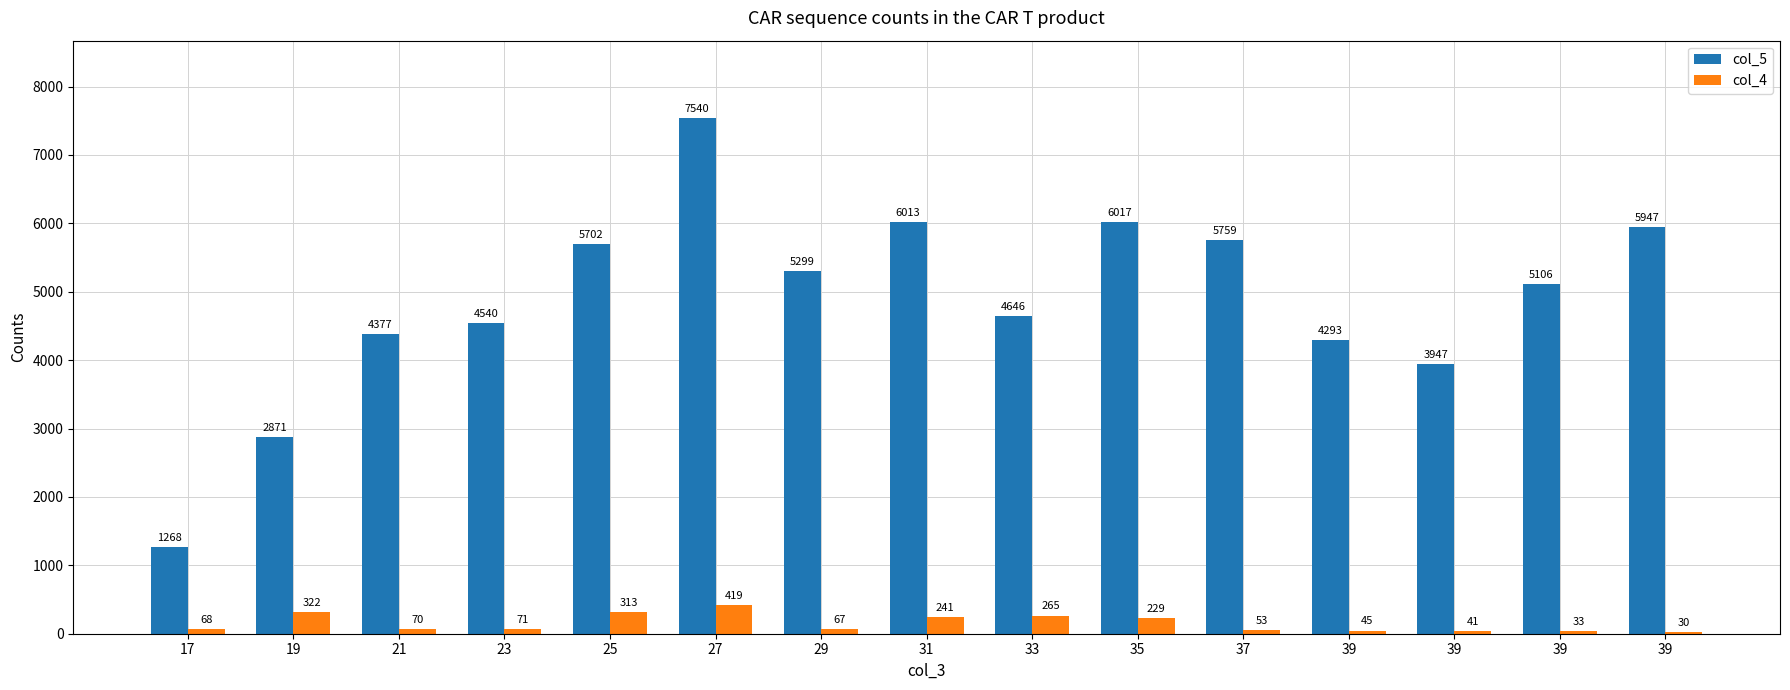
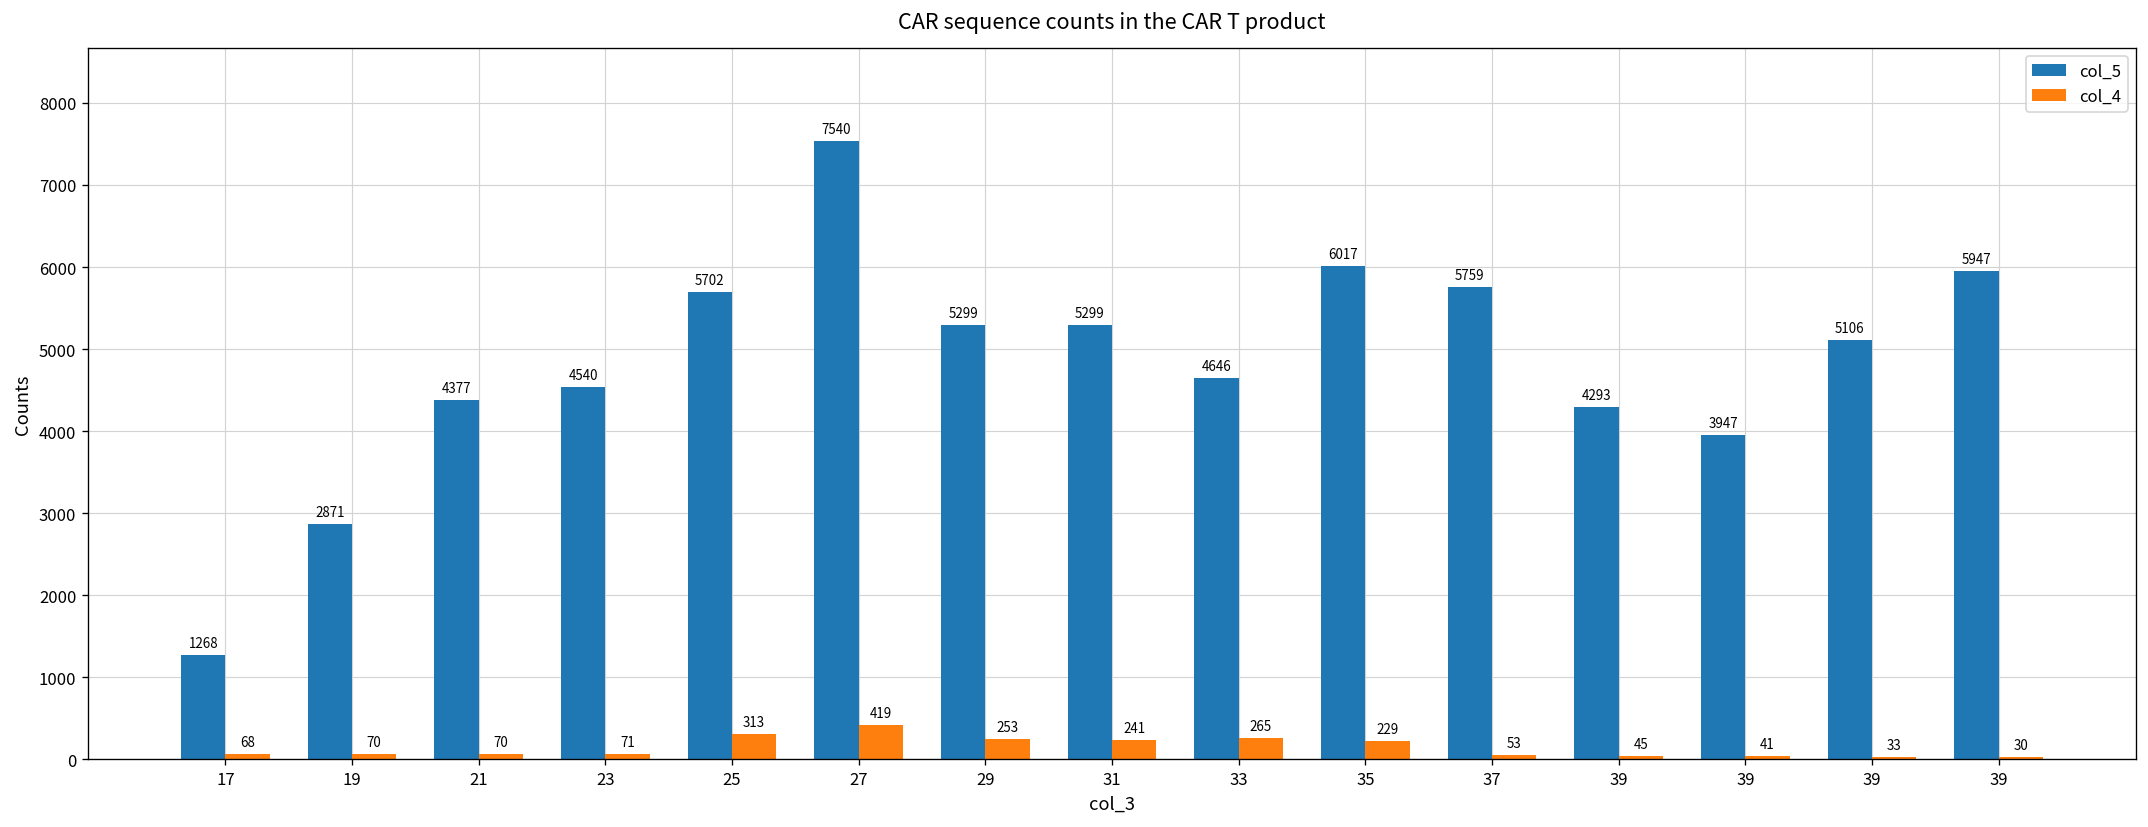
col_4, 19: 322 -> 70
col_4, 29: 67 -> 253
col_5, 31: 6013 -> 5299
